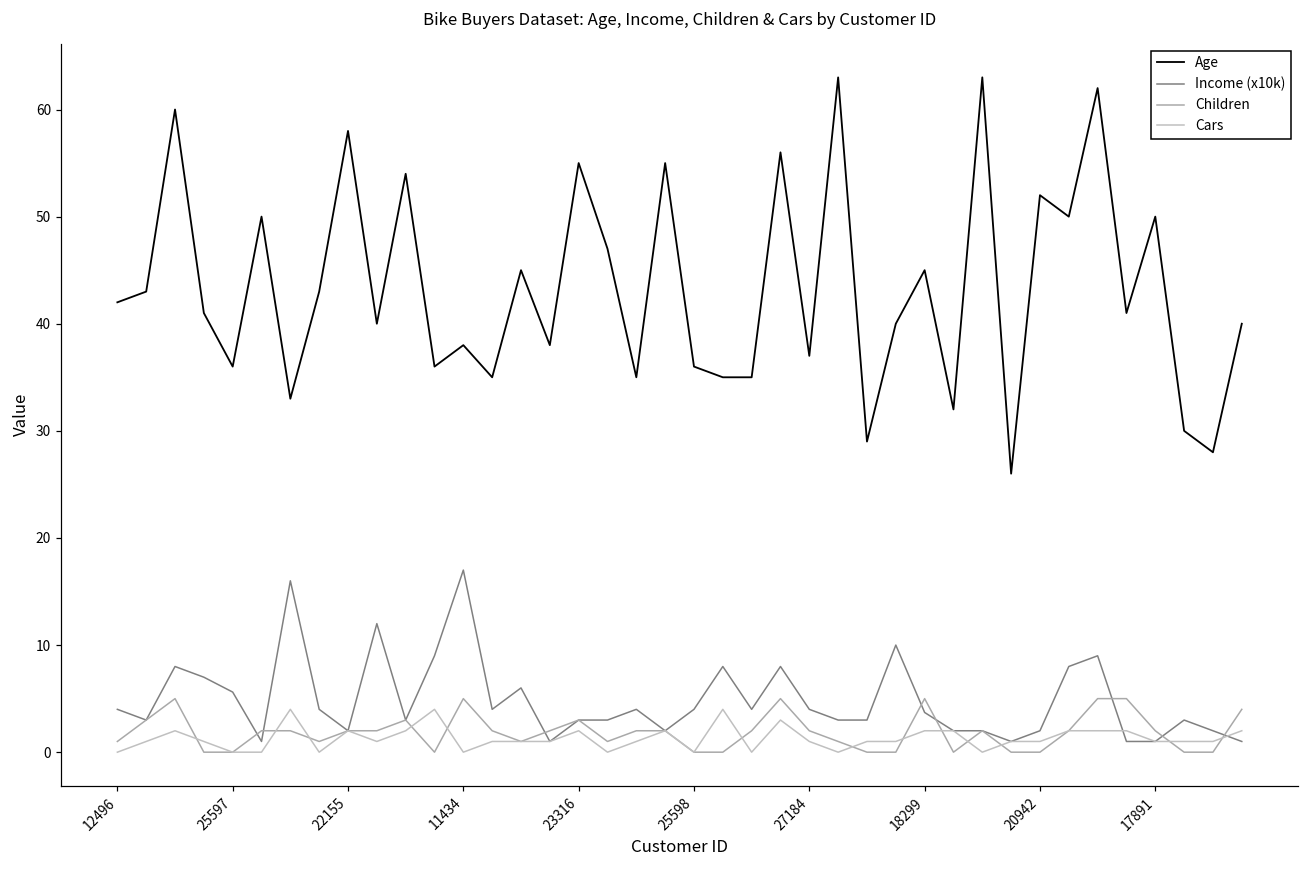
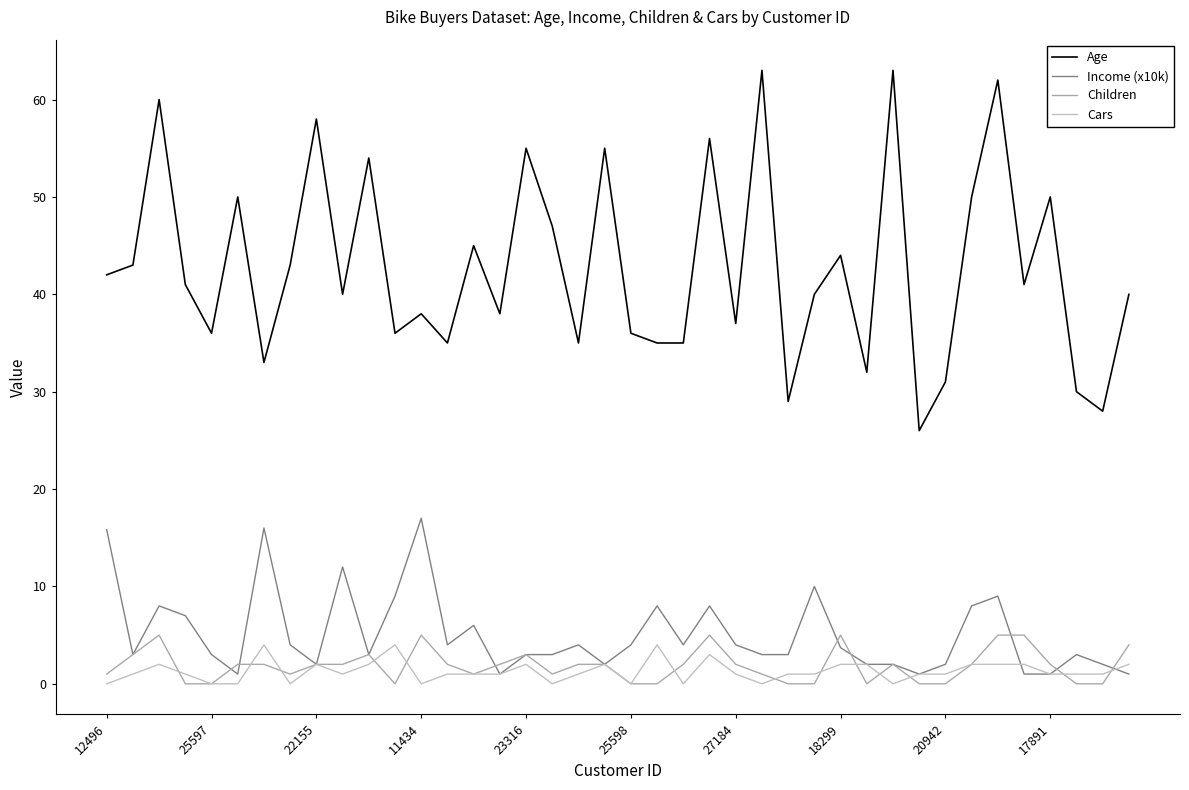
Income (x10k), 12496: 4 -> 16
Income (x10k), 25597: 6 -> 3
Age, 18299: 45 -> 44
Age, 20942: 52 -> 31
